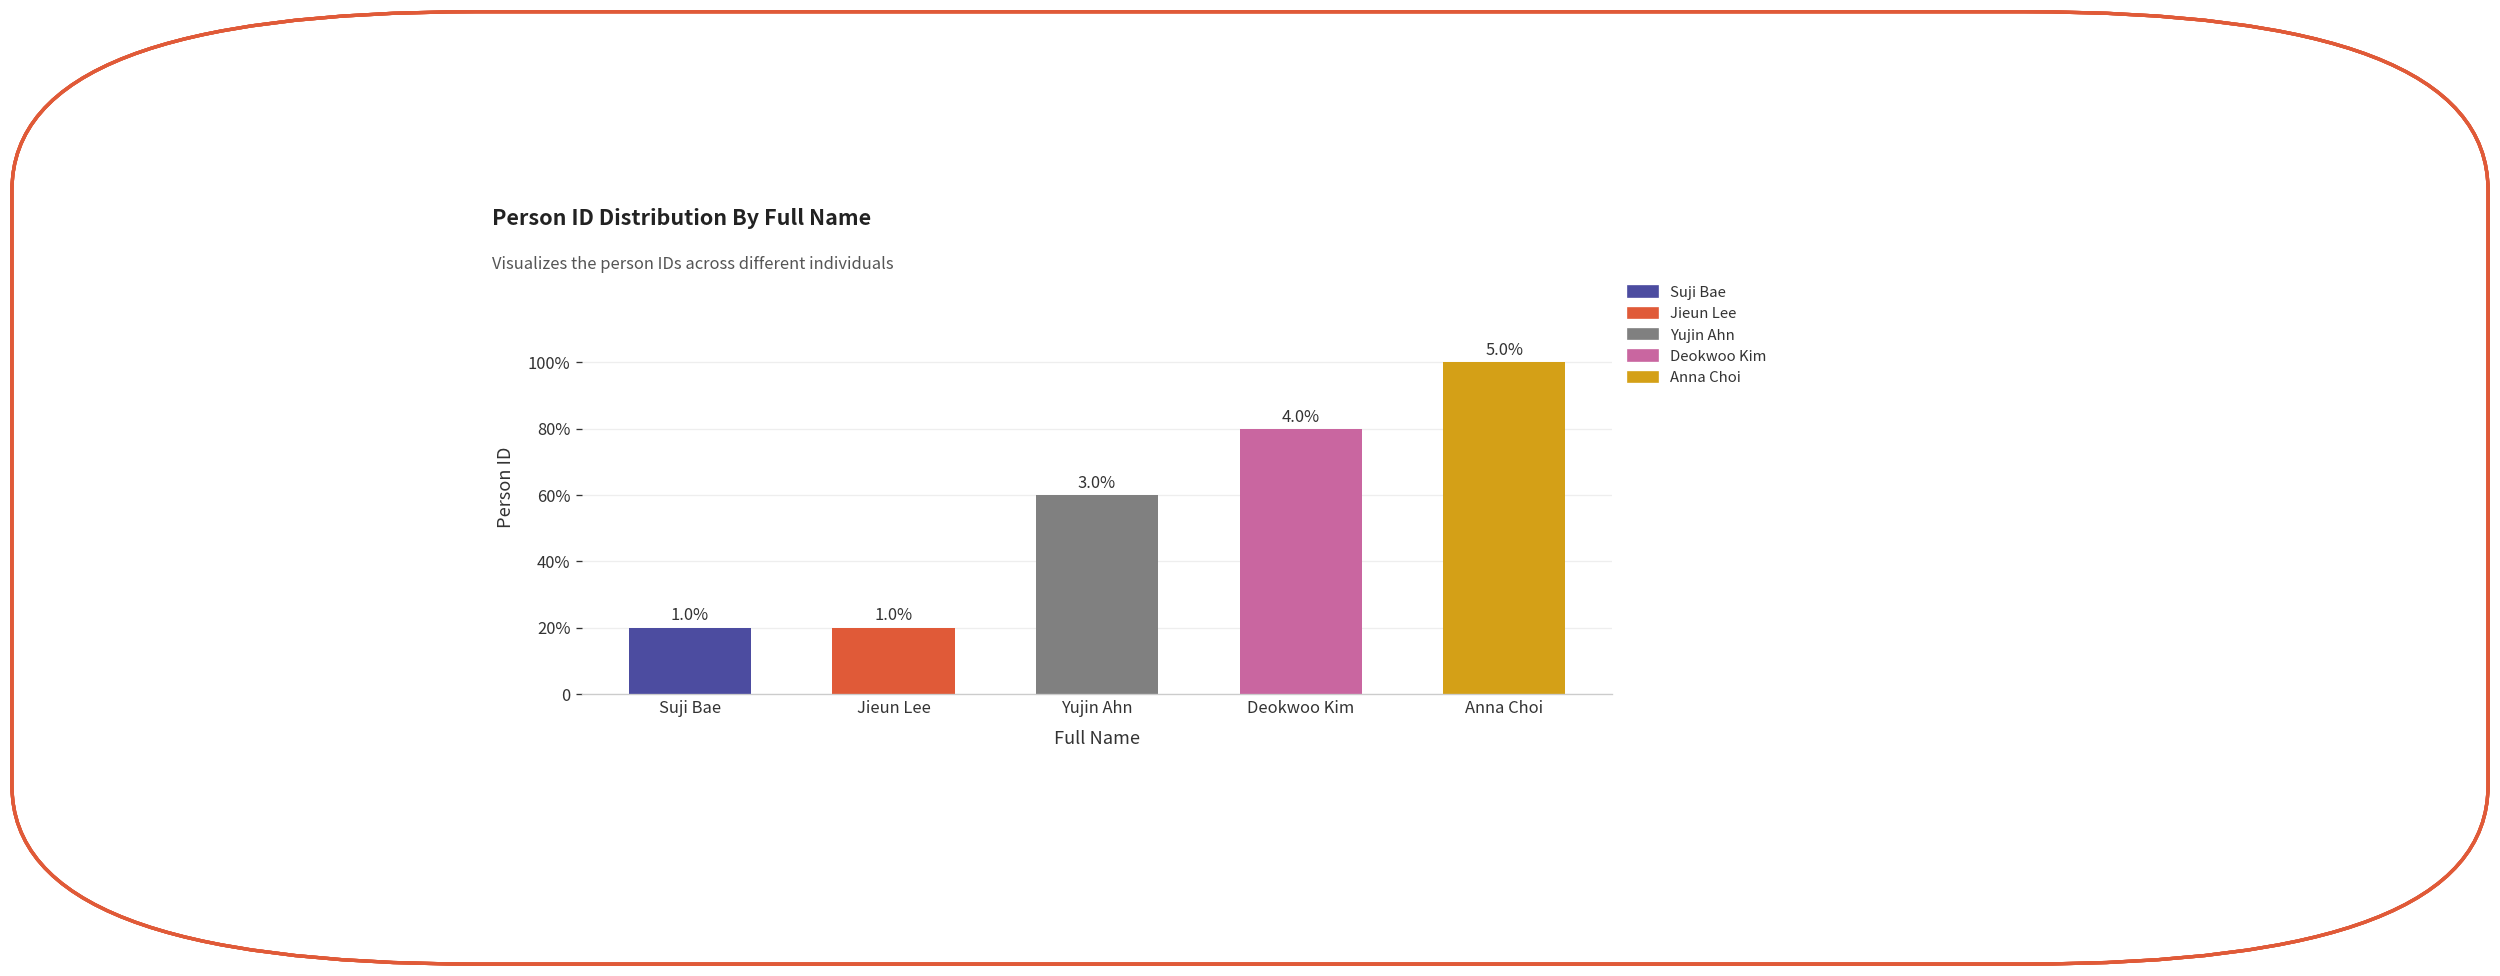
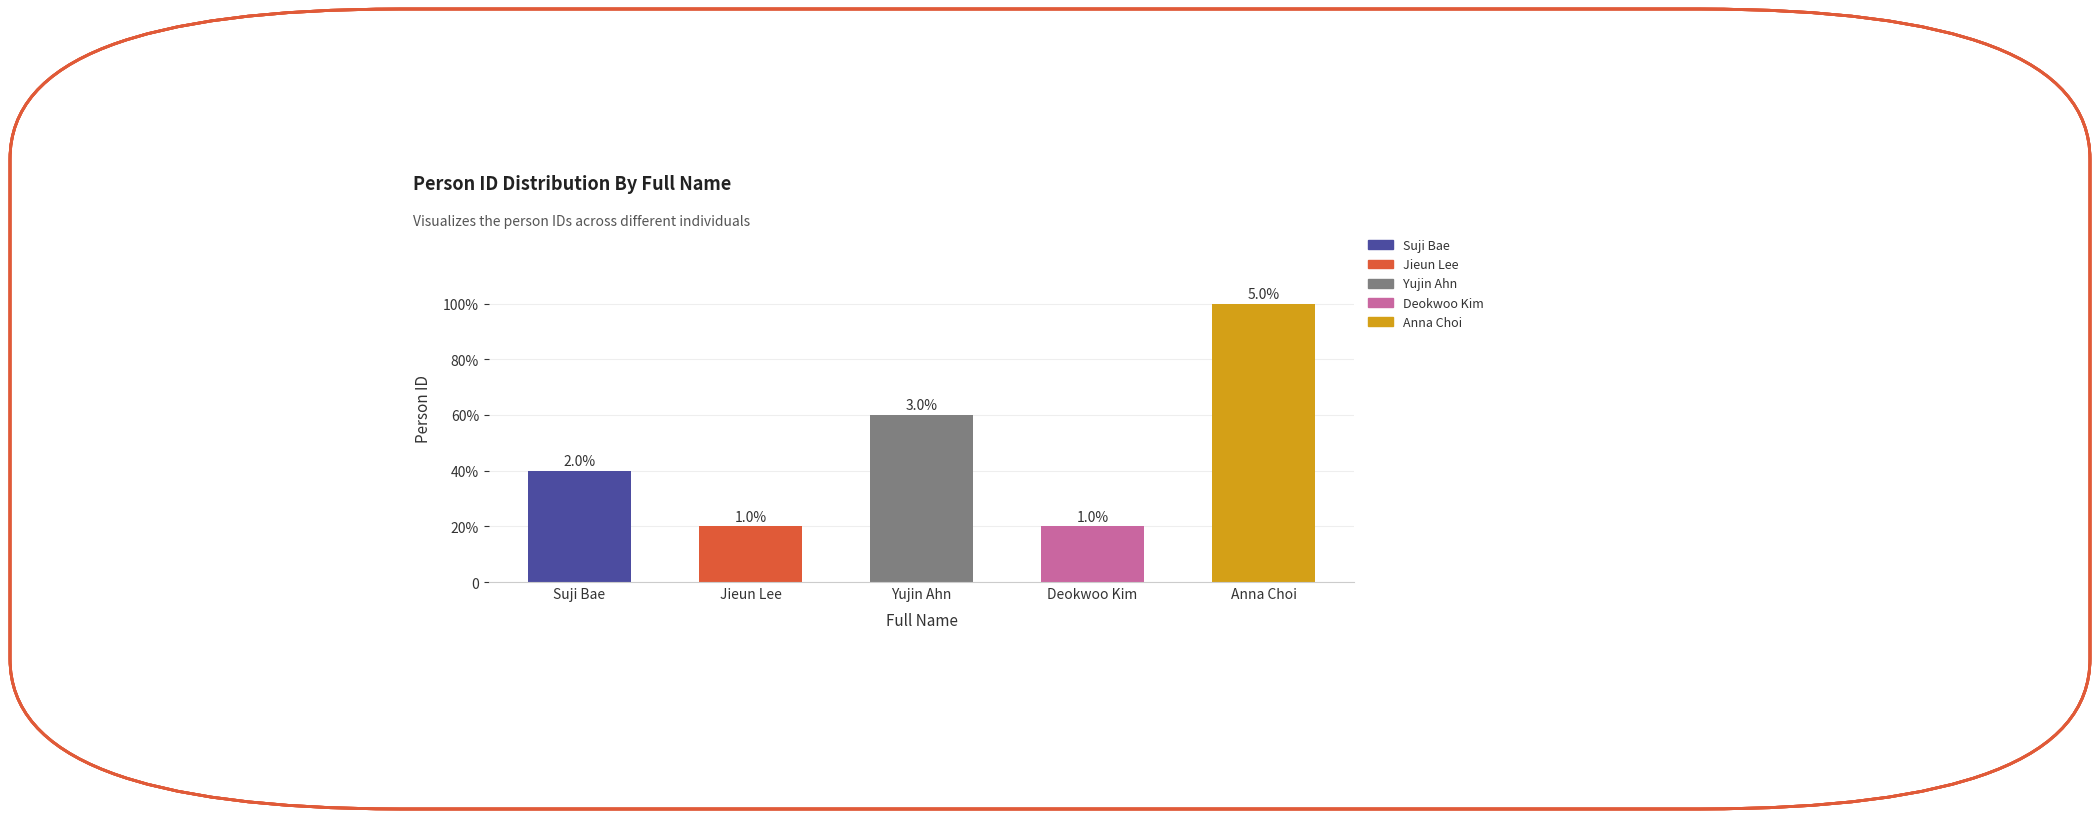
Suji Bae: 1.0% -> 2.0%
Deokwoo Kim: 4.0% -> 1.0%
